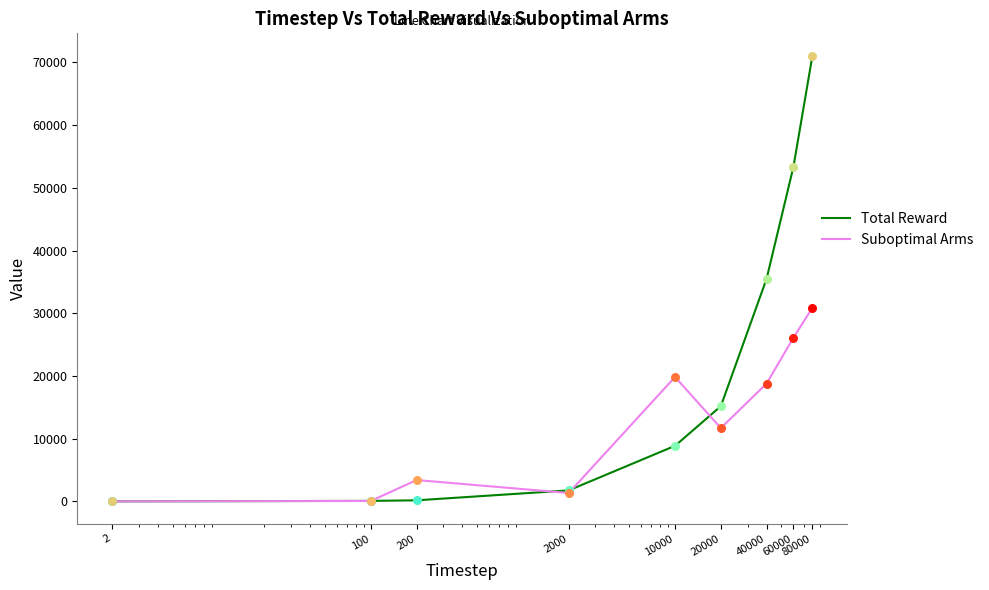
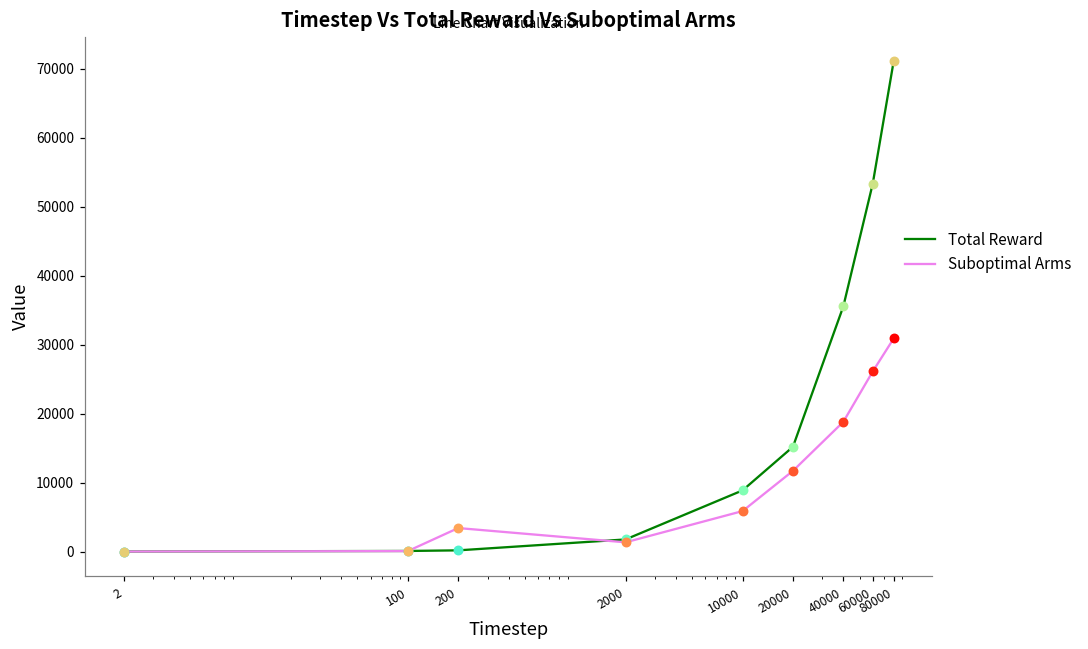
Suboptimal Arms, 10000: 20000 -> 6000
